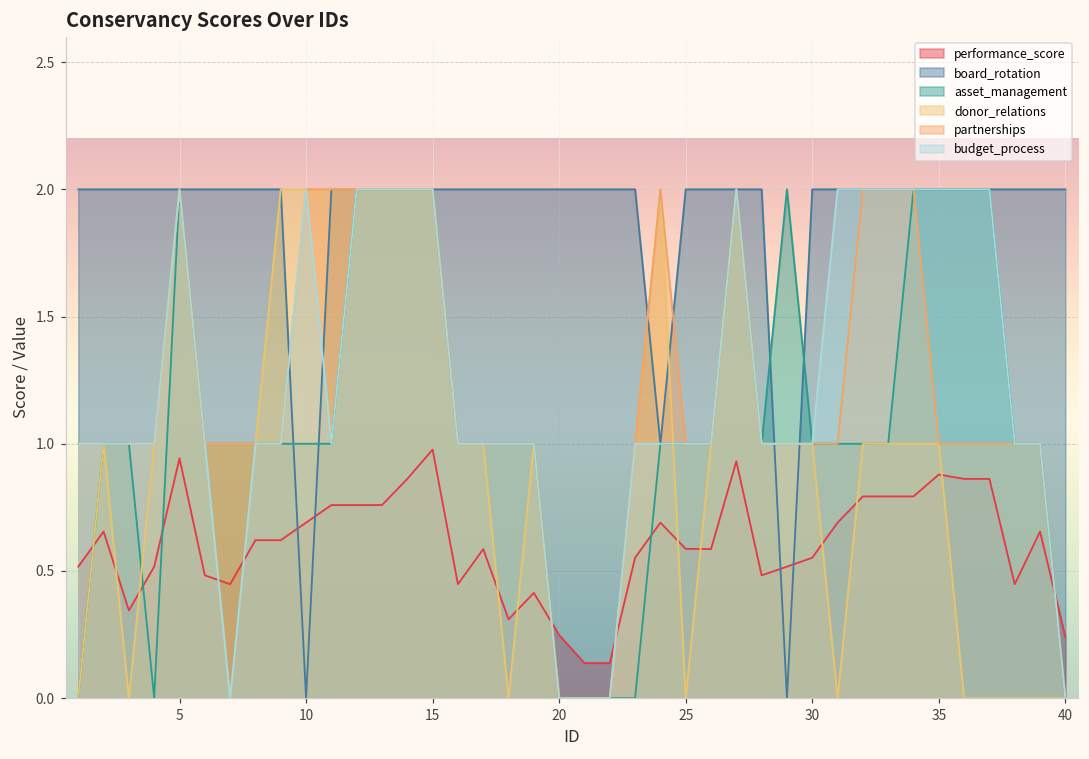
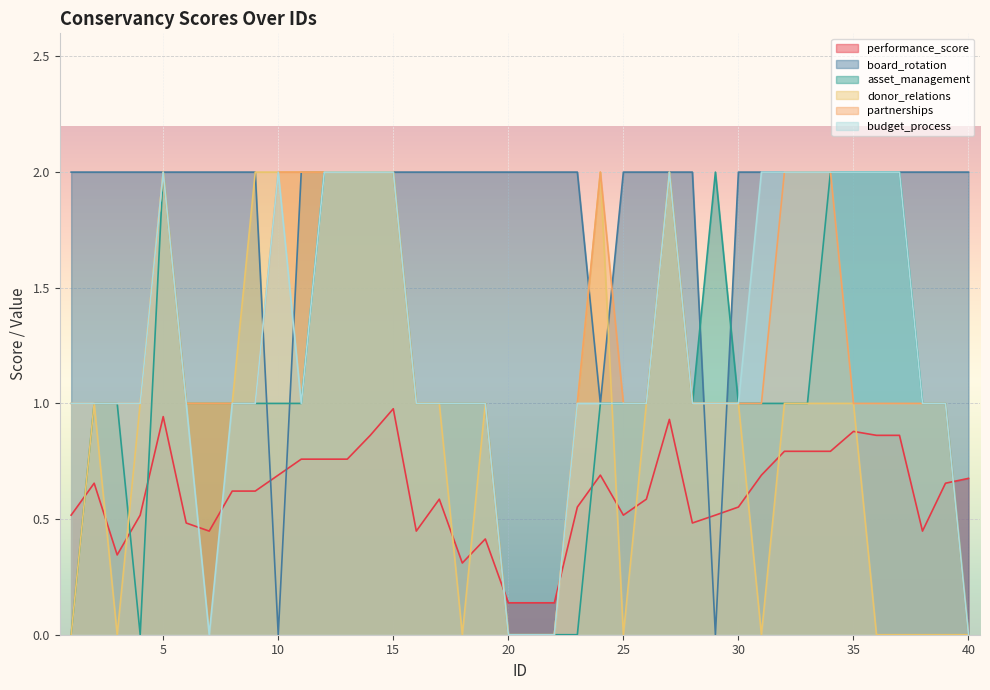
performance_score, 20: 0.25 -> 0.14
performance_score, 25: 0.59 -> 0.52
performance_score, 40: 0.24 -> 0.68
